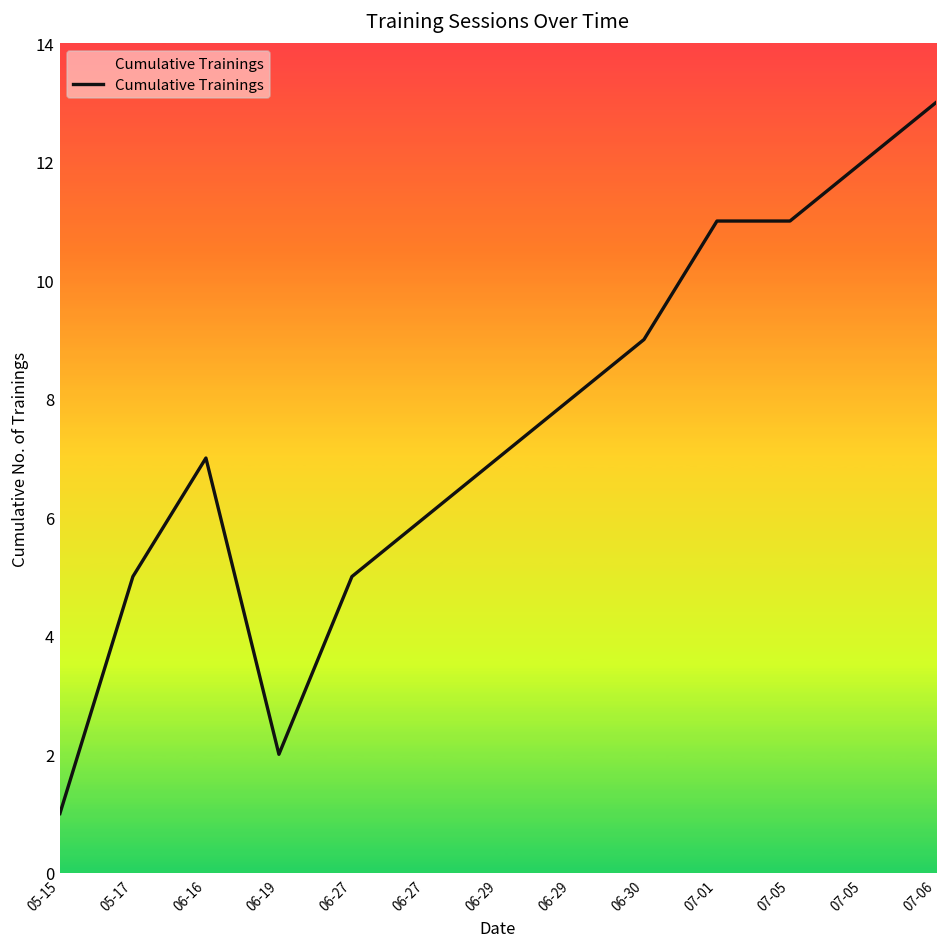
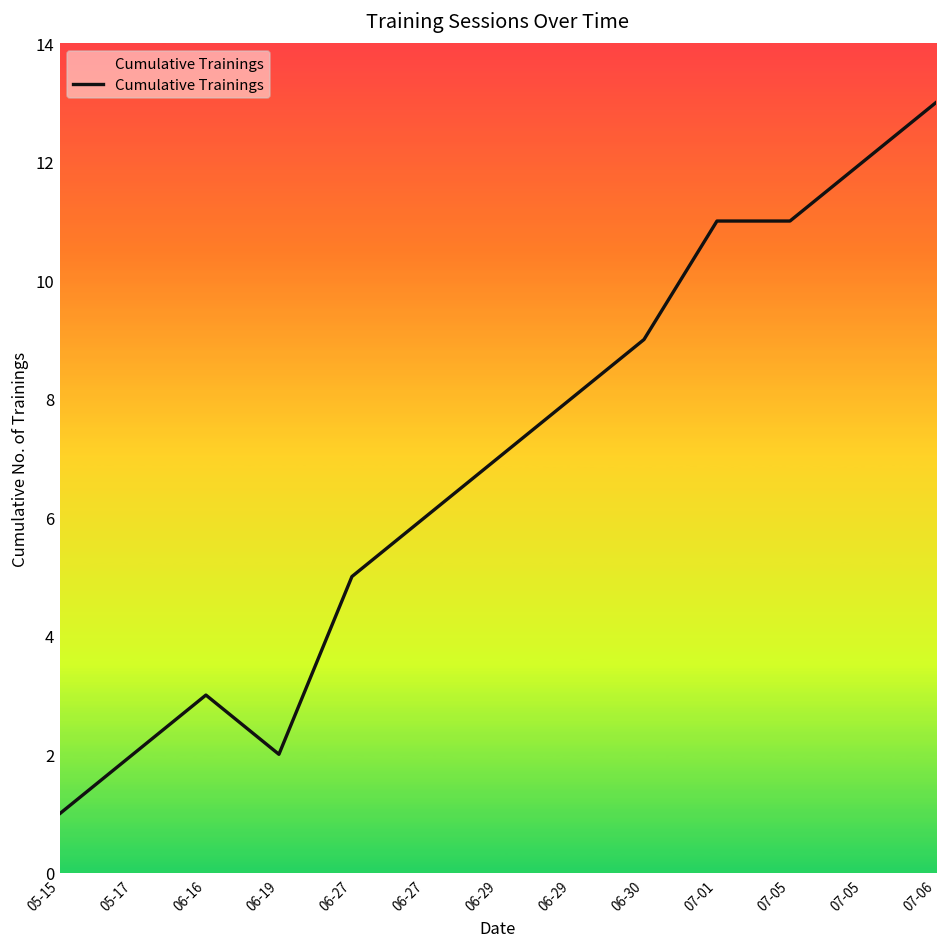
05-17: 5 -> 2
06-16: 7 -> 3
